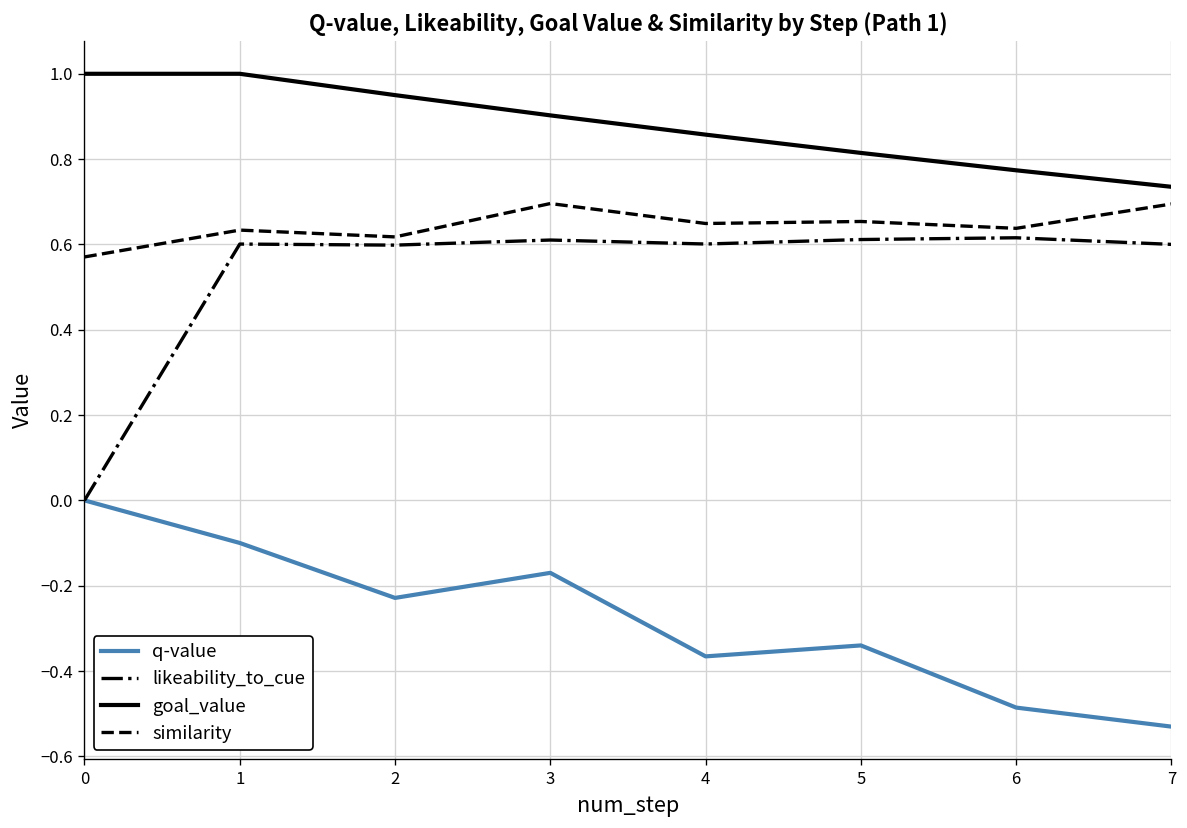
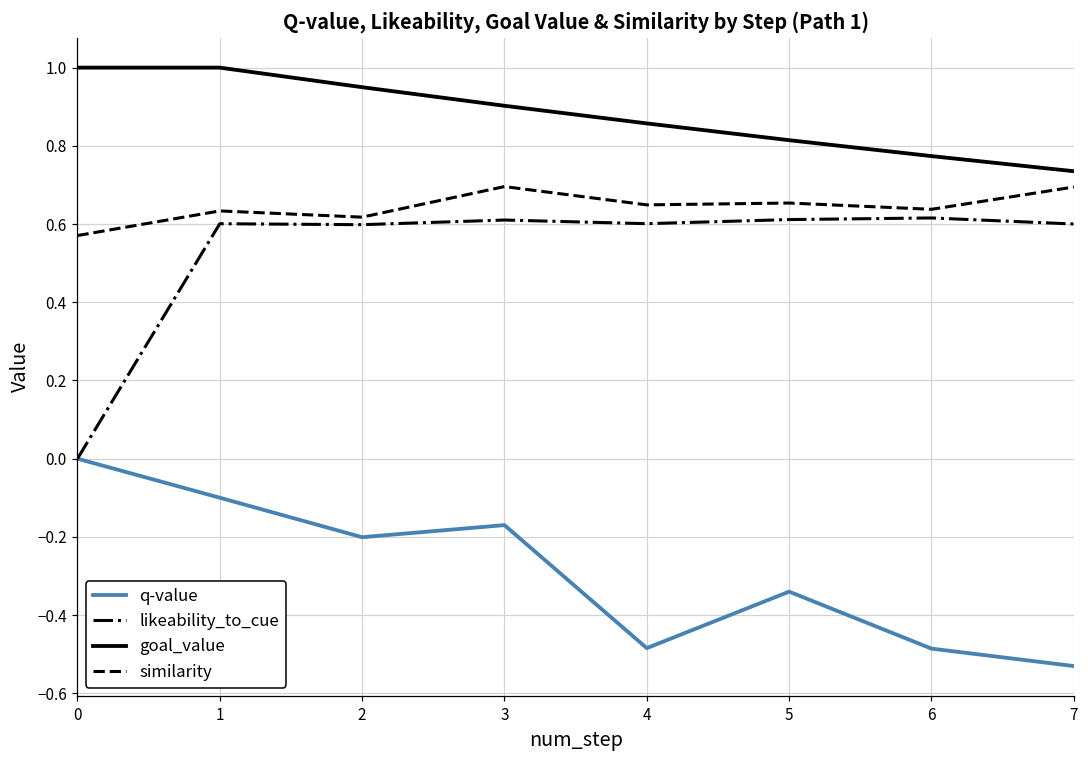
q-value, 2: -0.23 -> -0.20
q-value, 4: -0.37 -> -0.48
